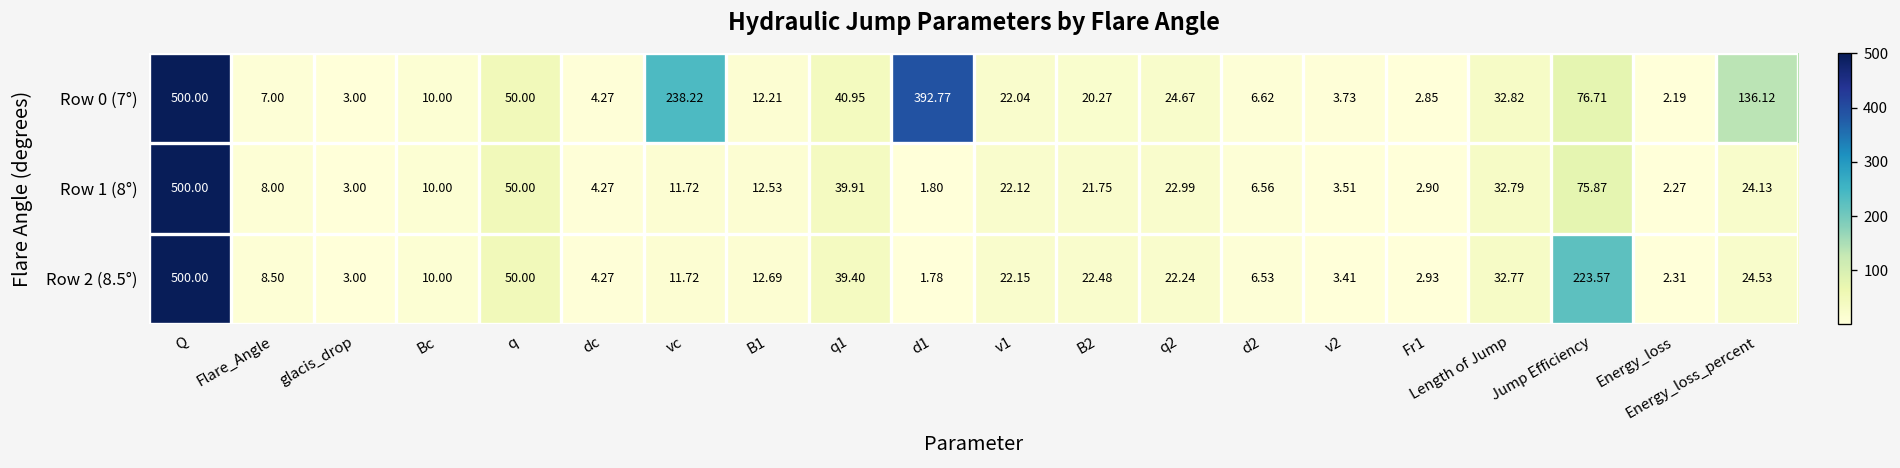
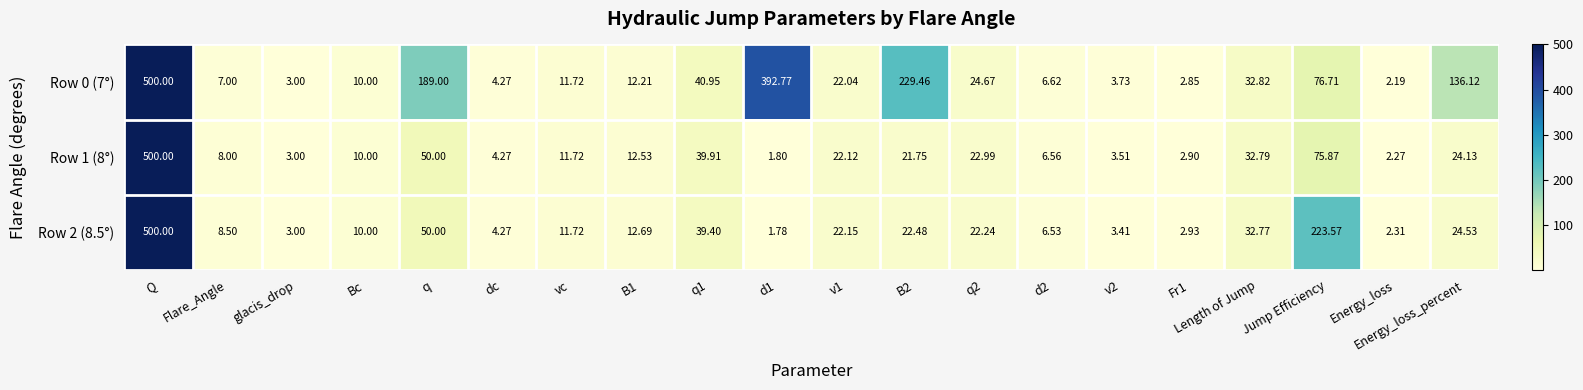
Row 0 (7°), q: 50.00 -> 189.00
Row 0 (7°), vc: 238.22 -> 11.72
Row 0 (7°), B2: 20.27 -> 229.46
